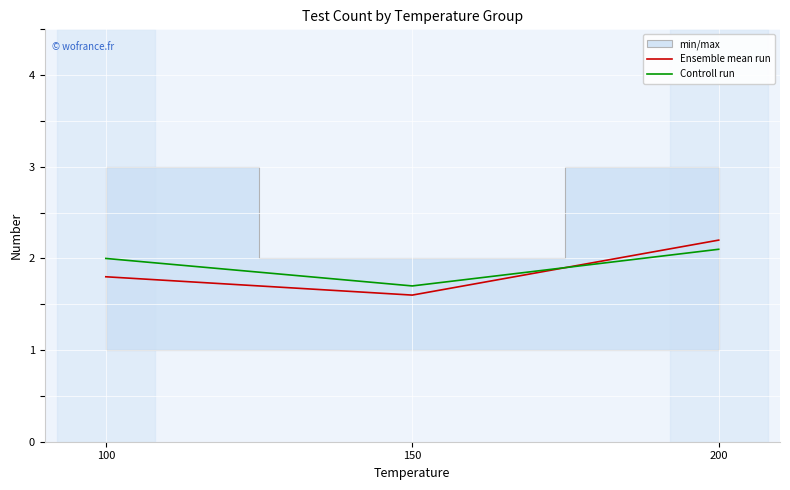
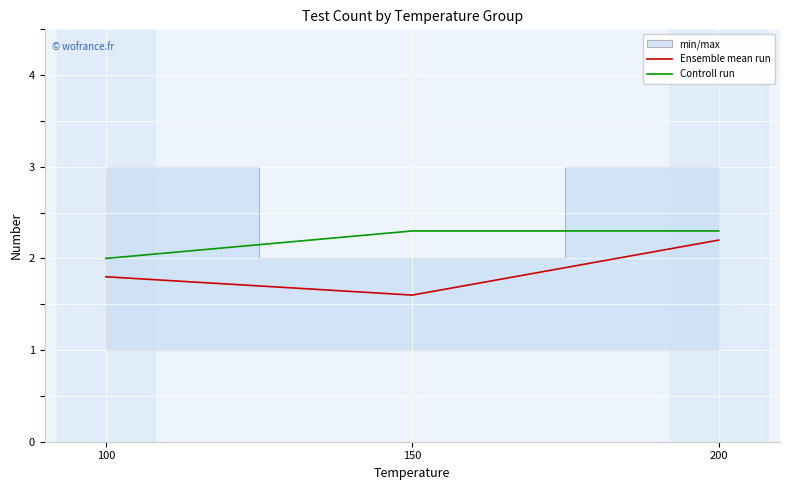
Controll run, 150: 1.7 -> 2.3
Controll run, 200: 2.1 -> 2.3
